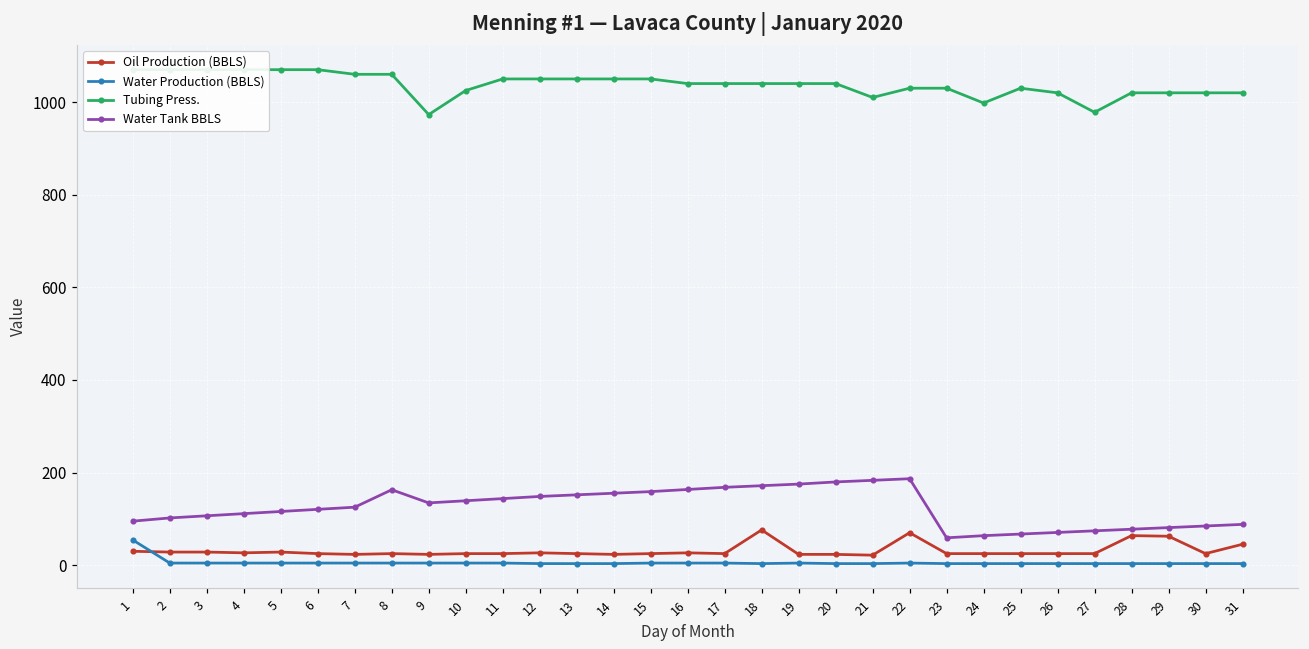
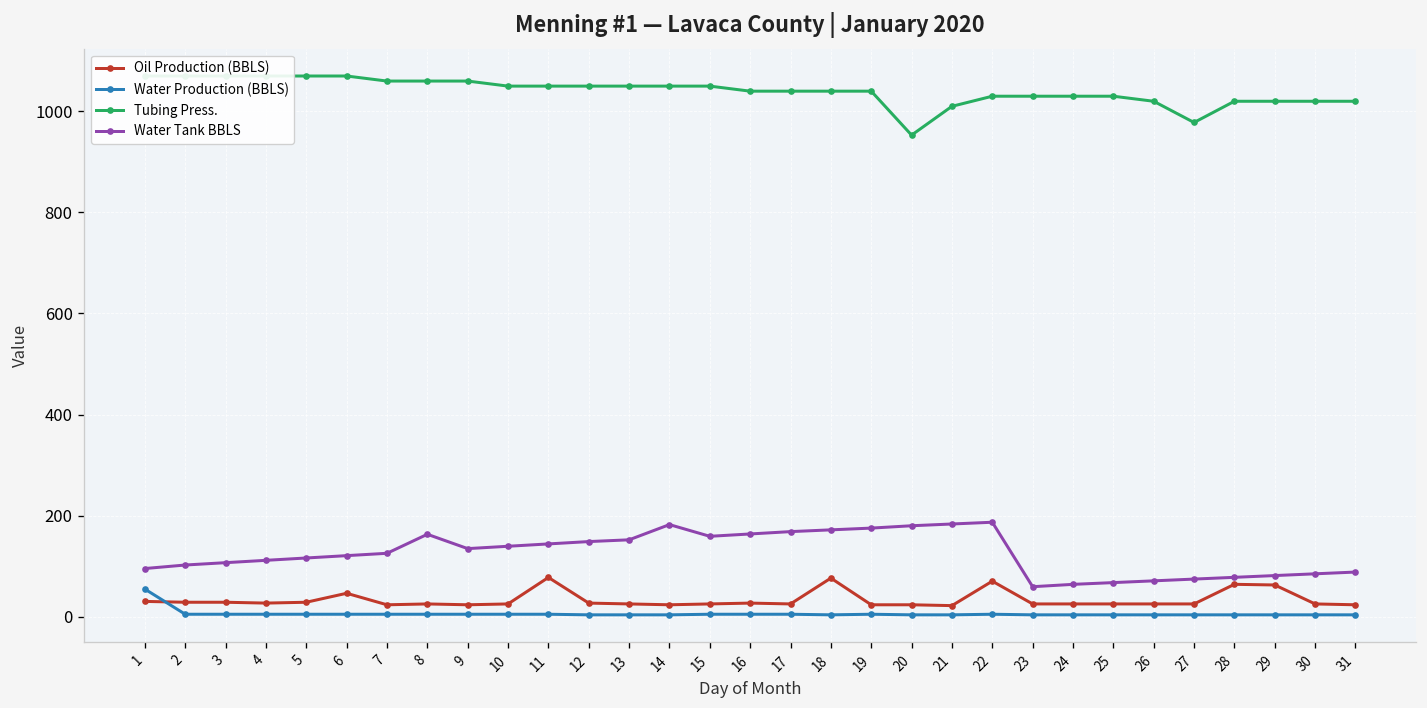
Oil Production (BBLS), 6: 30 -> 50
Tubing Press., 9: 970 -> 1060
Tubing Press., 10: 1030 -> 1050
Oil Production (BBLS), 11: 30 -> 80
Water Tank BBLS, 14: 160 -> 180
Tubing Press., 20: 1040 -> 950
Tubing Press., 24: 1000 -> 1030
Oil Production (BBLS), 31: 50 -> 20
